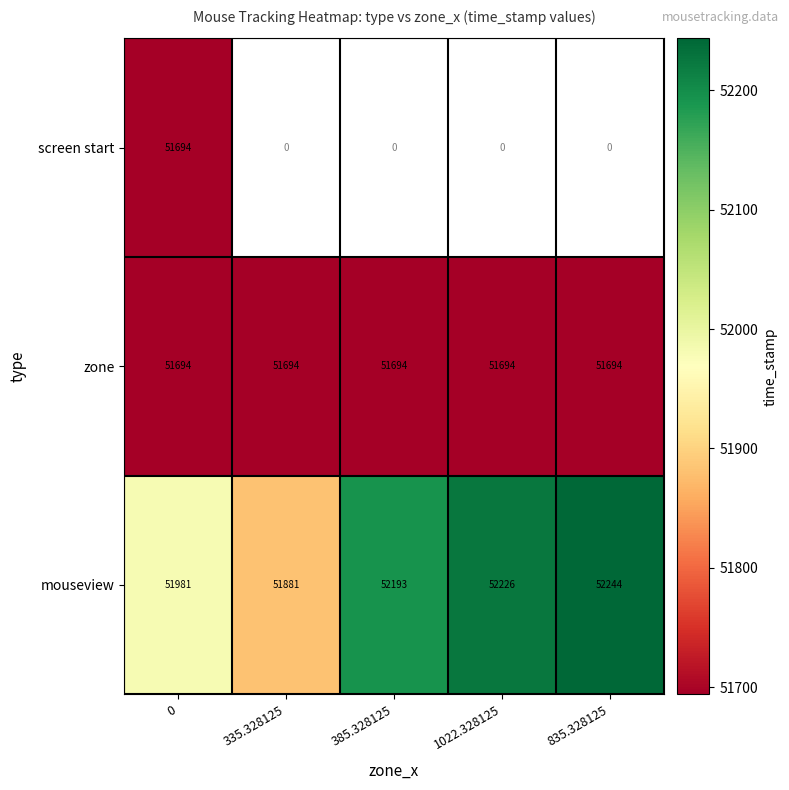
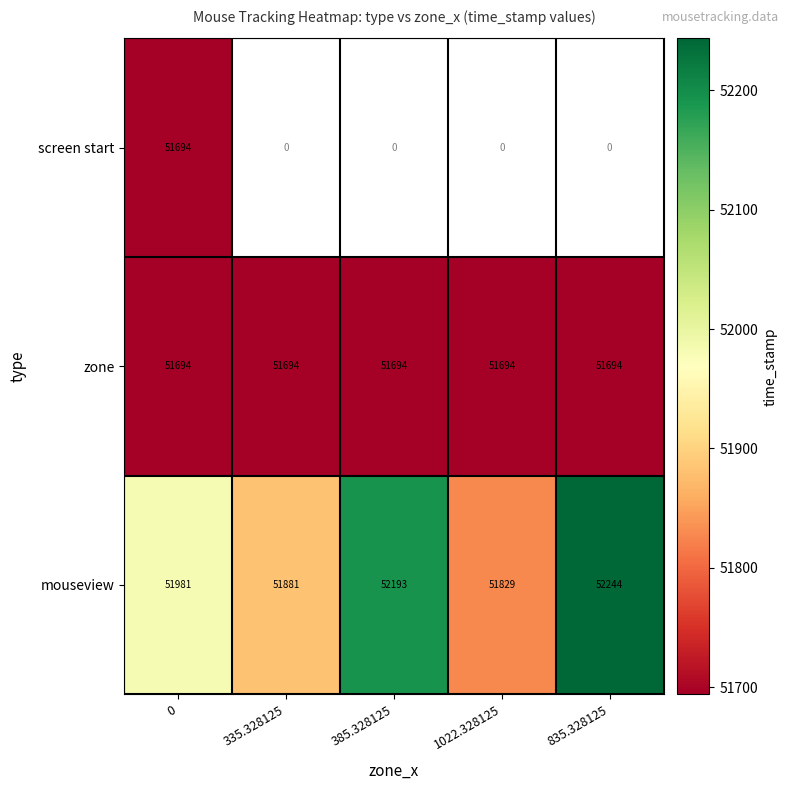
mouseview, 1022.328125: 52226 -> 51829
